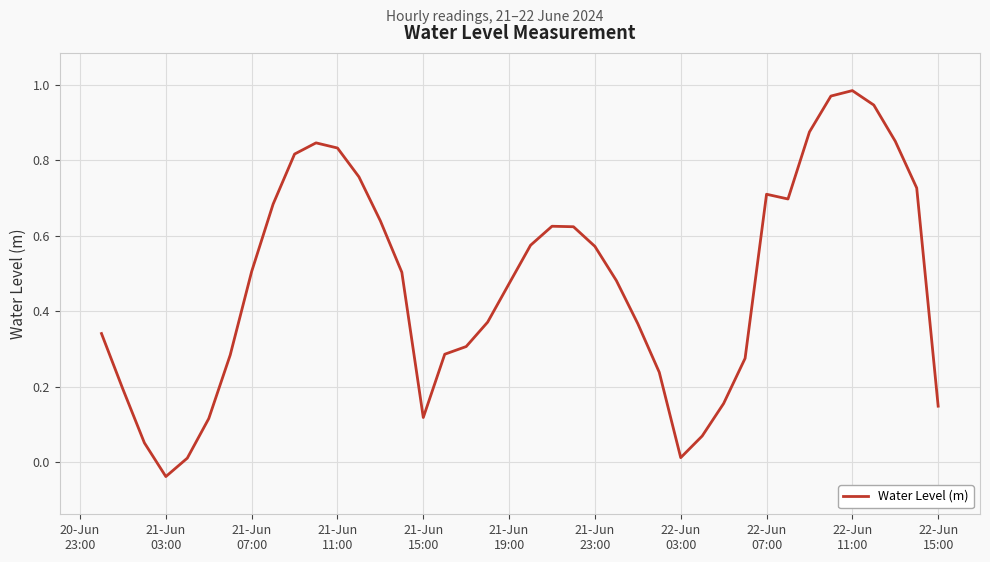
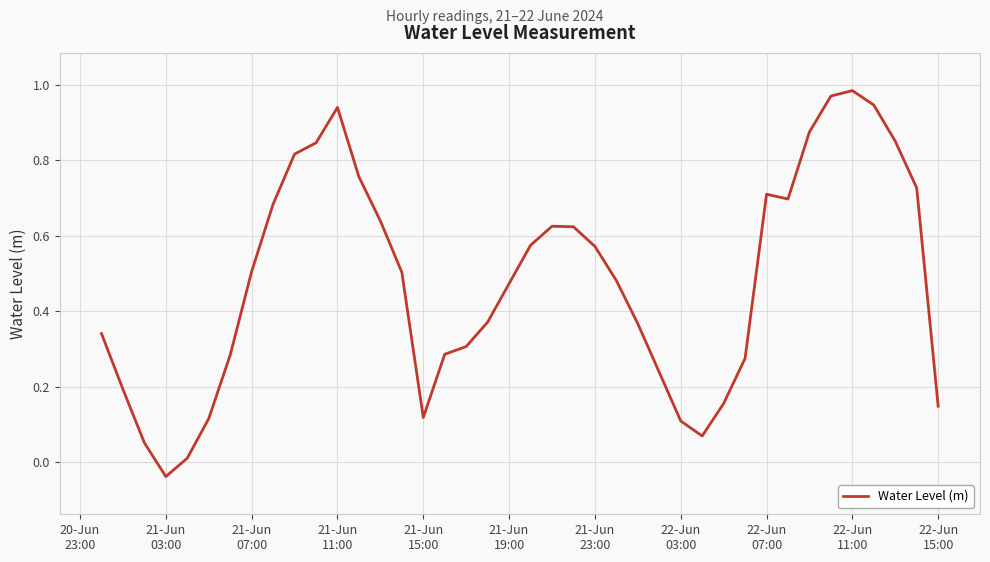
21-Jun 11:00: 0.83 -> 0.94
22-Jun 03:00: 0.01 -> 0.11
